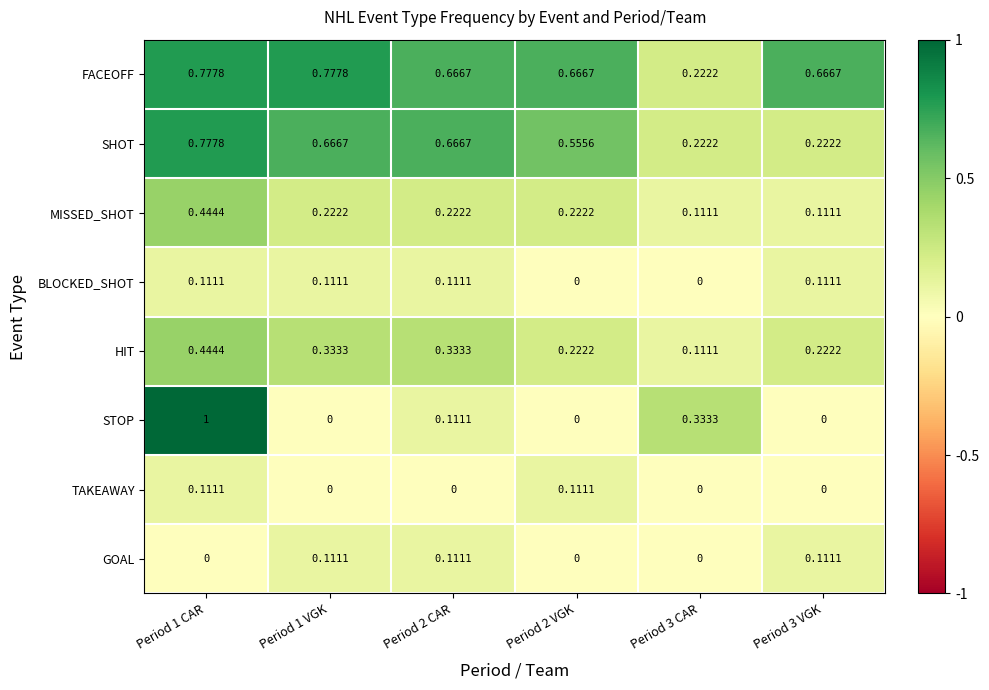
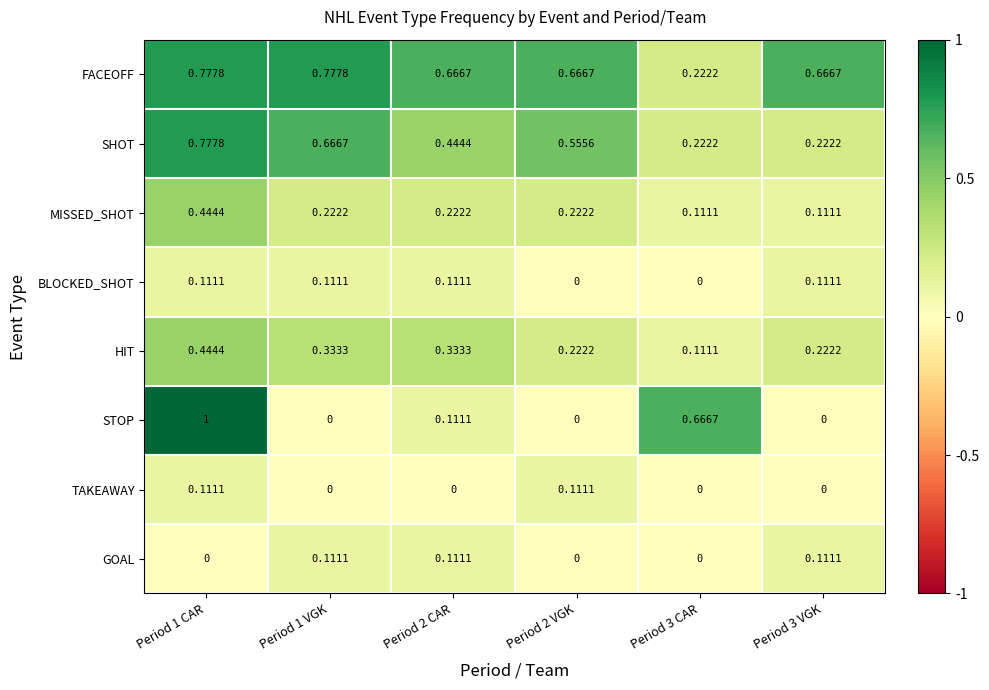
SHOT, Period 2 CAR: 0.6667 -> 0.4444
STOP, Period 3 CAR: 0.3333 -> 0.6667
